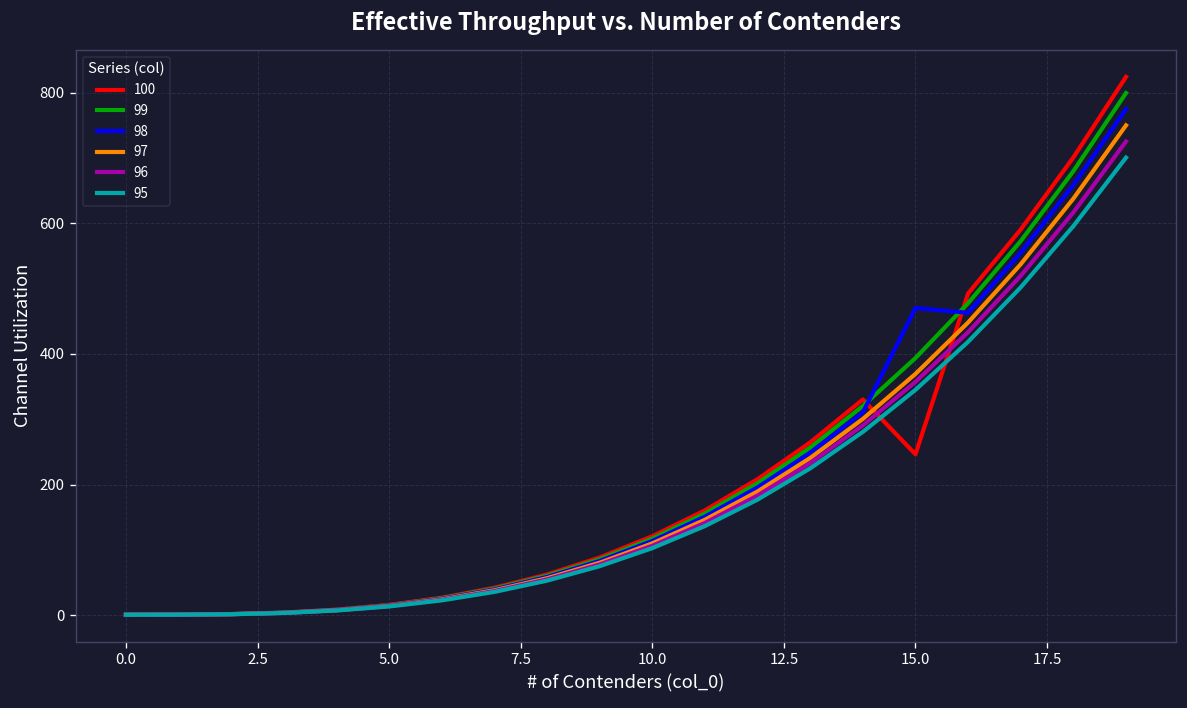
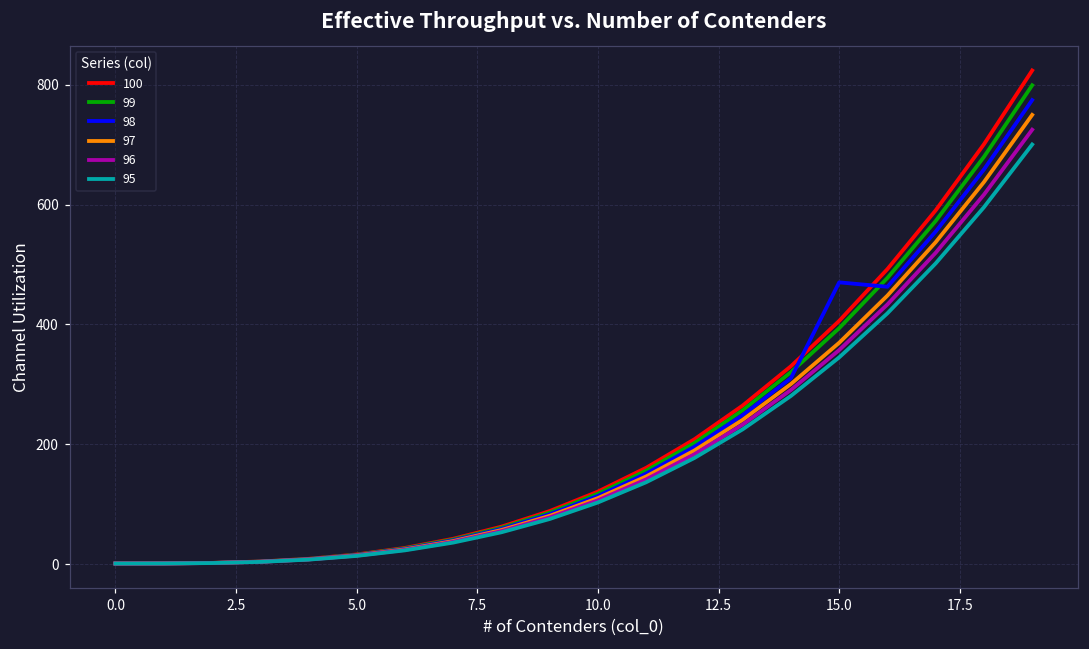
100, 15.0: 250 -> 410
